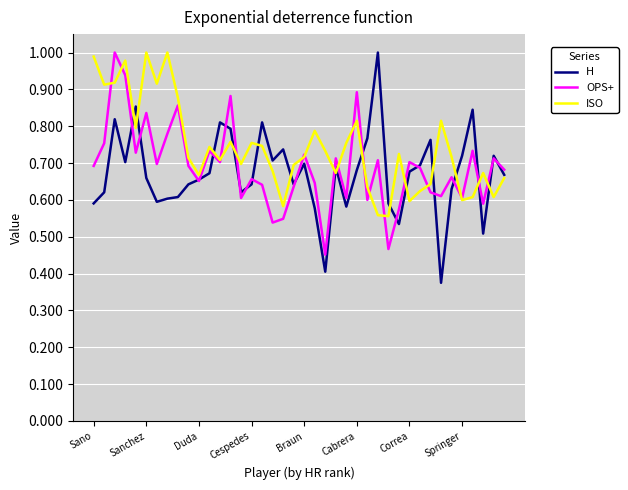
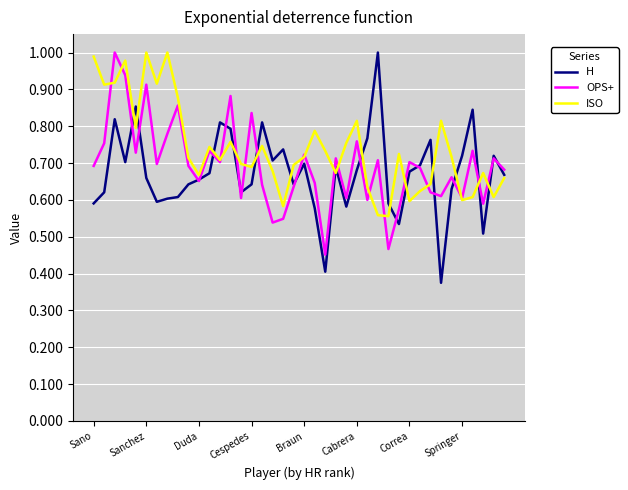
OPS+, Sanchez: 0.84 -> 0.91
OPS+, Cespedes: 0.66 -> 0.84
ISO, Cespedes: 0.75 -> 0.69
OPS+, Cabrera: 0.89 -> 0.76
